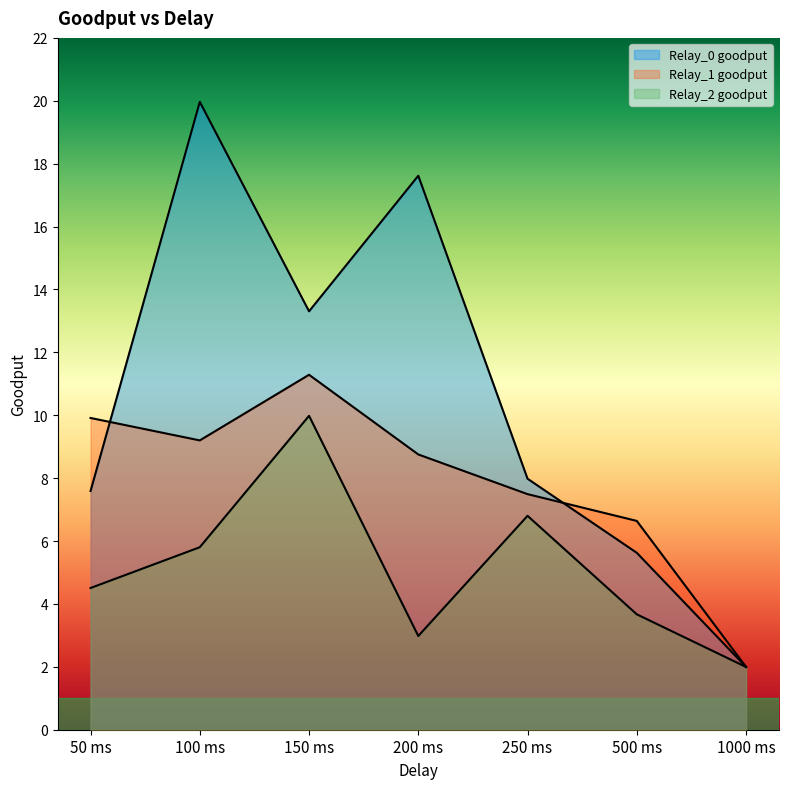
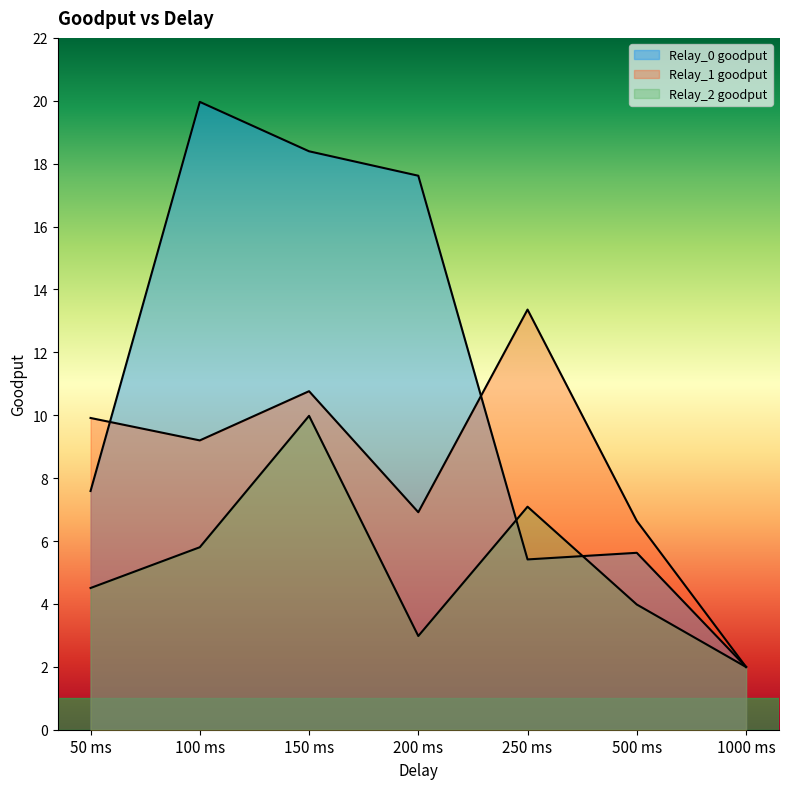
Relay_0 goodput, 150 ms: 13.3 -> 18.4
Relay_1 goodput, 150 ms: 11.3 -> 10.8
Relay_1 goodput, 200 ms: 8.8 -> 6.9
Relay_0 goodput, 250 ms: 8.0 -> 5.4
Relay_1 goodput, 250 ms: 7.5 -> 13.4
Relay_2 goodput, 250 ms: 6.8 -> 7.1
Relay_2 goodput, 500 ms: 3.7 -> 4.0
